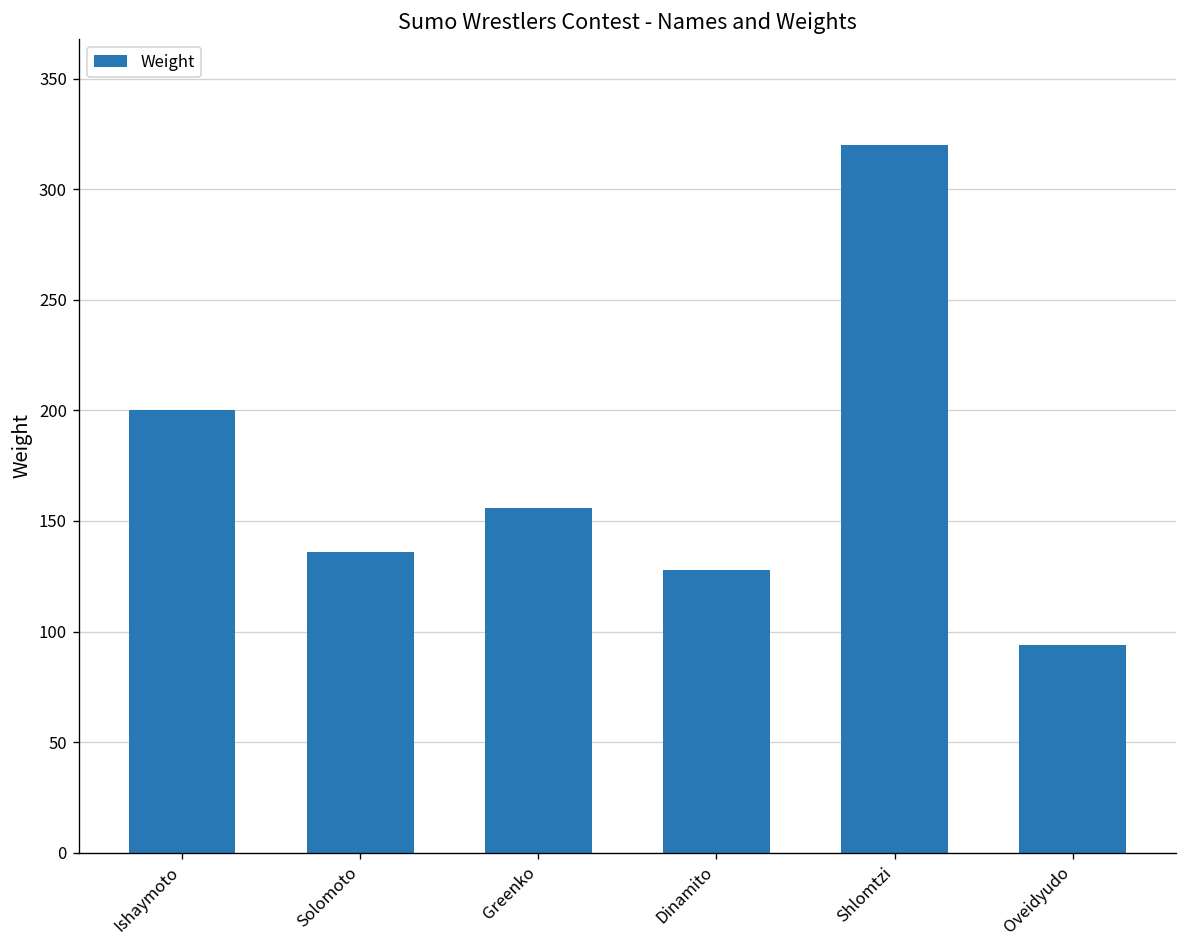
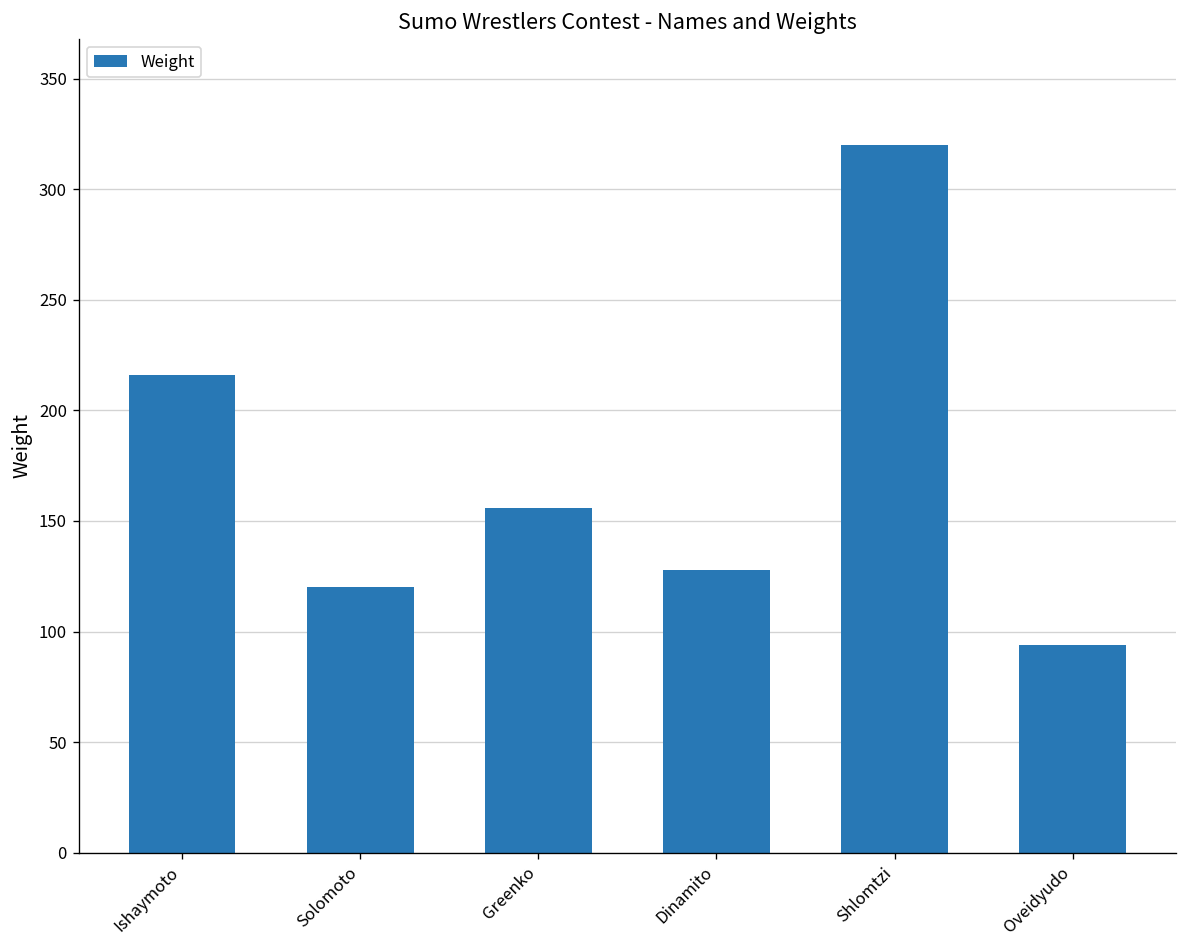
Ishaymoto: 200 -> 216
Solomoto: 136 -> 120
